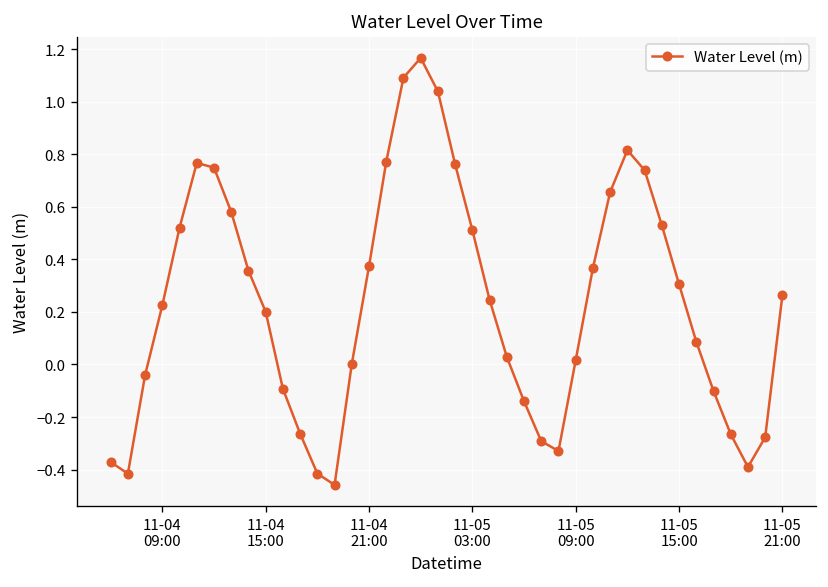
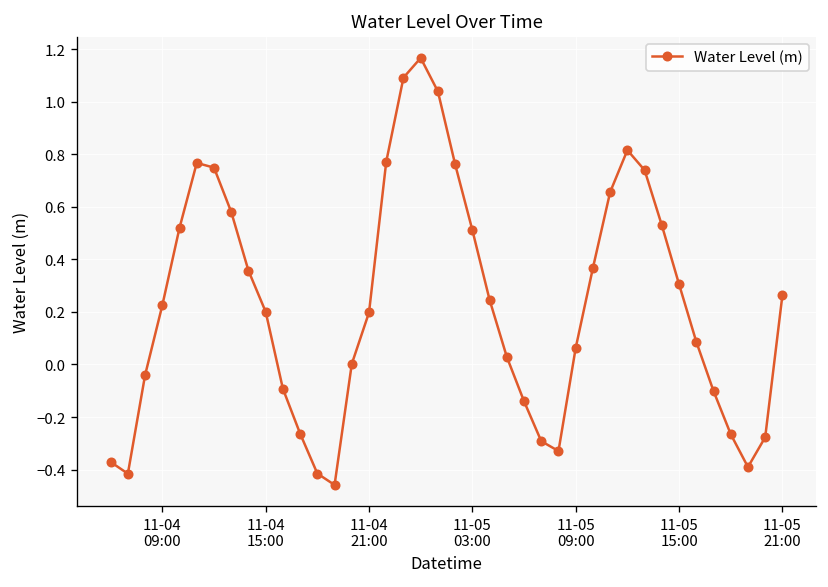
11-04 21:00: 0.37 -> 0.20
11-05 09:00: 0.02 -> 0.06
